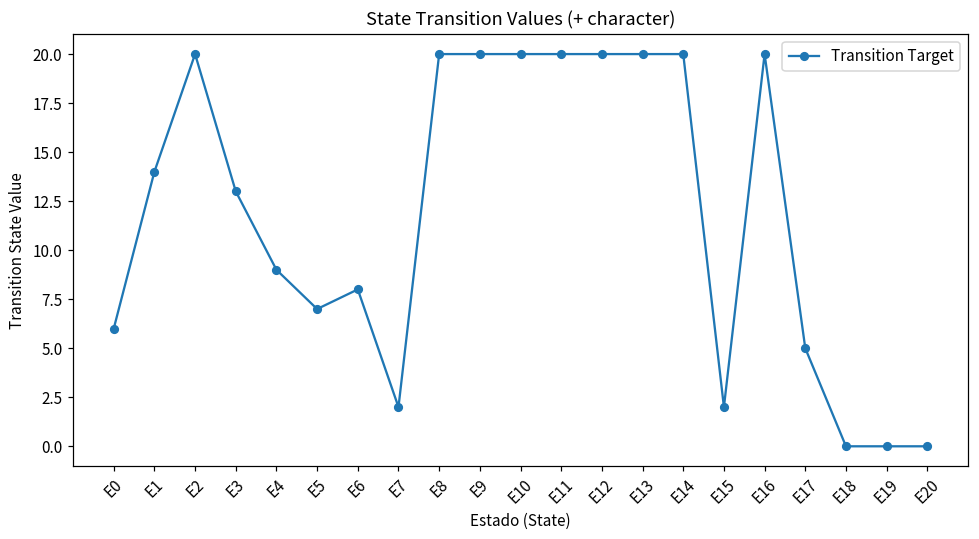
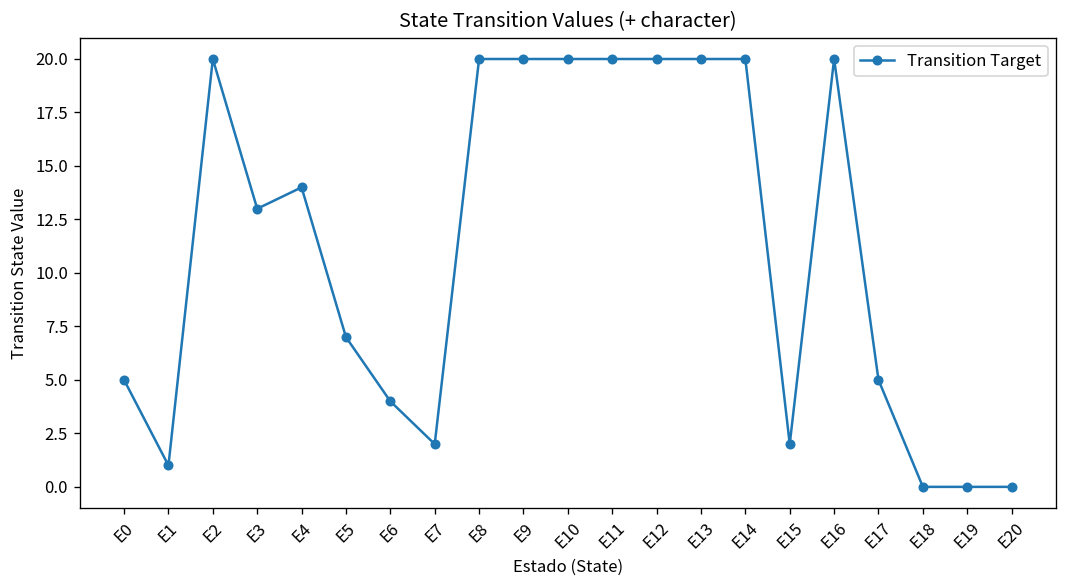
E0: 6 -> 5
E1: 14 -> 1
E4: 9 -> 14
E6: 8 -> 4
